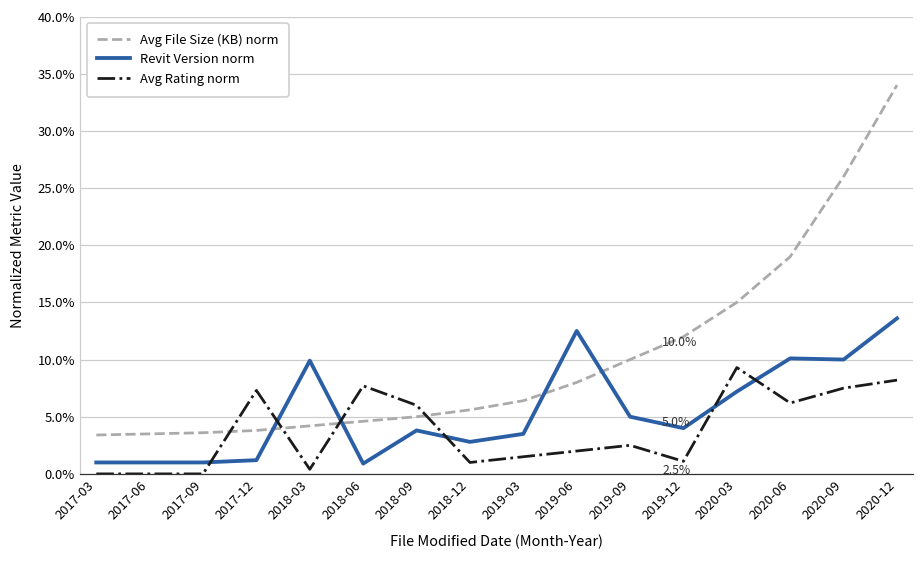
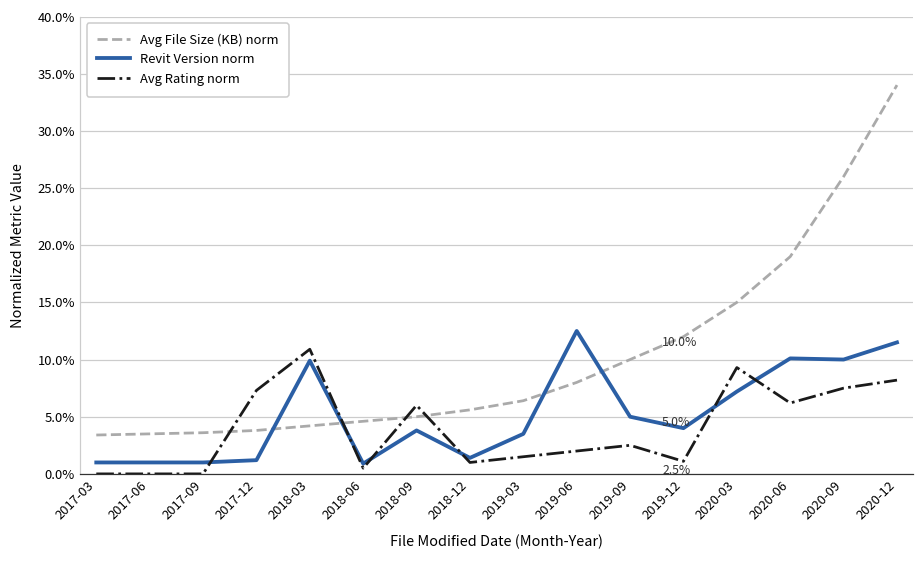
Avg Rating norm, 2018-03: 0.4% -> 10.9%
Avg Rating norm, 2018-06: 7.7% -> 0.5%
Revit Version norm, 2018-12: 2.8% -> 1.4%
Revit Version norm, 2020-12: 13.6% -> 11.5%
